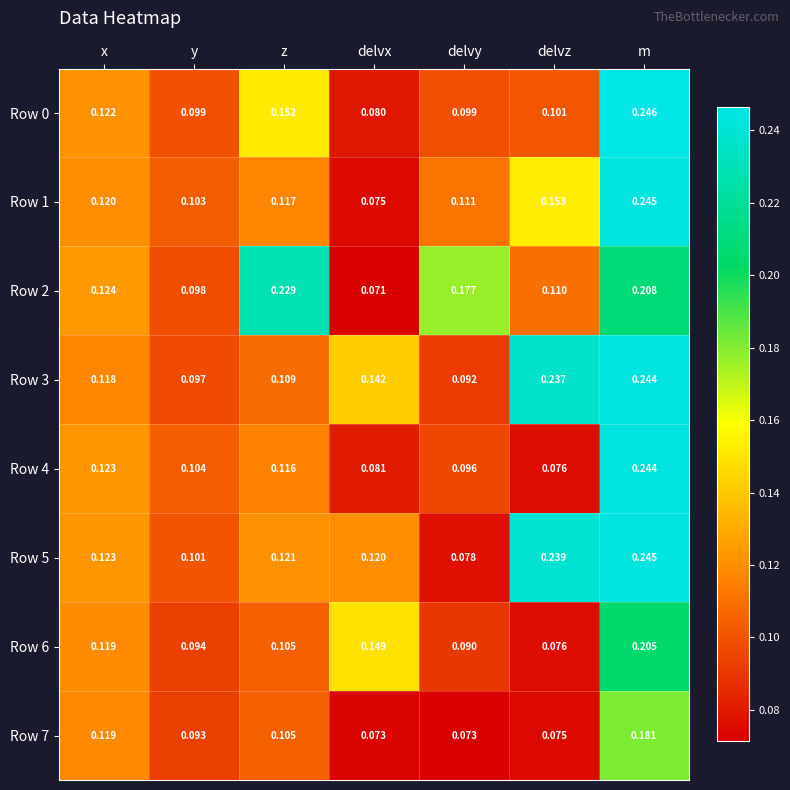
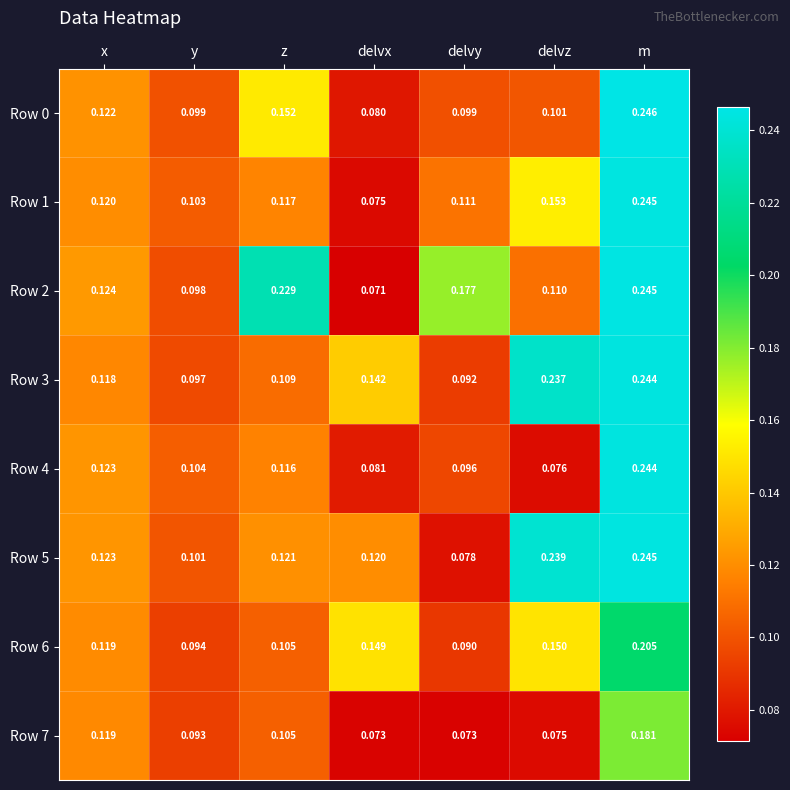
Row 2, m: 0.208 -> 0.245
Row 6, delvz: 0.076 -> 0.150
